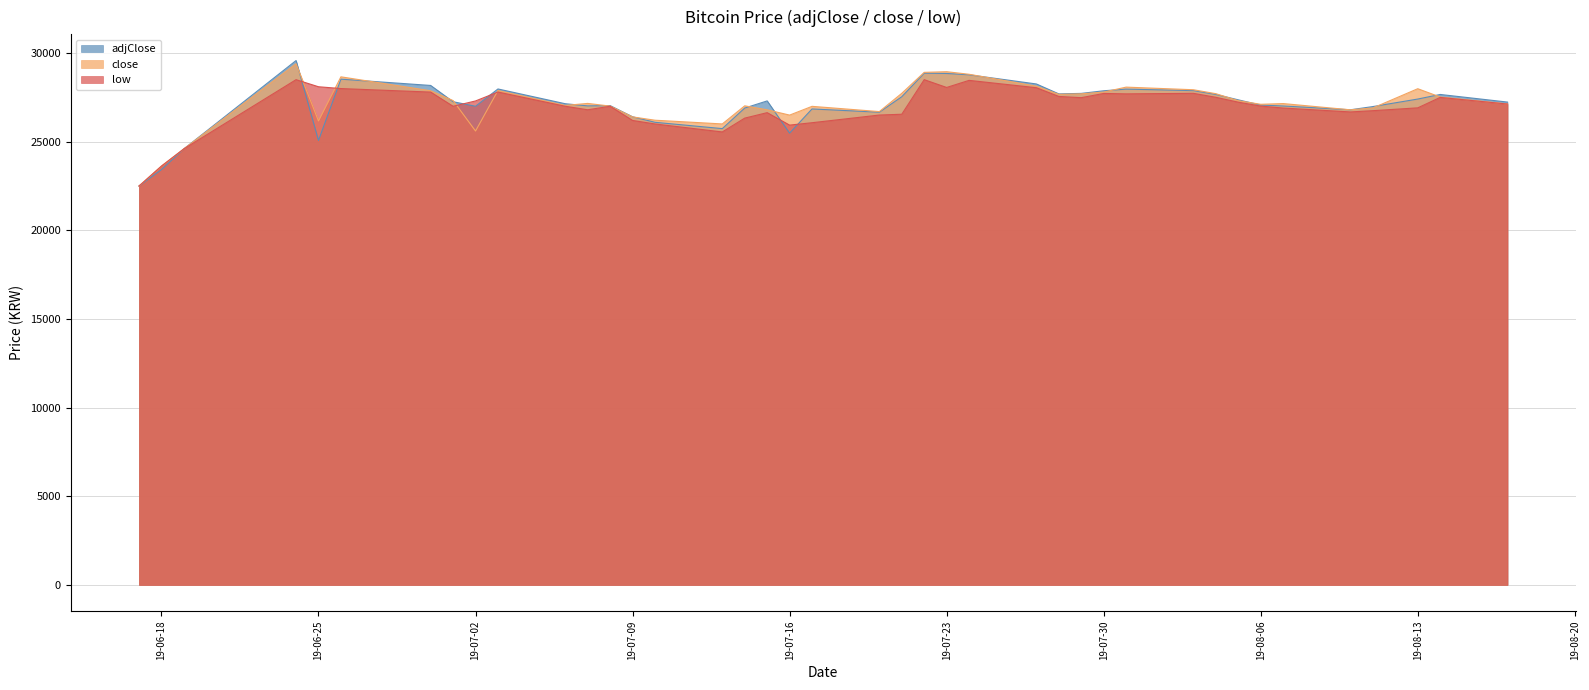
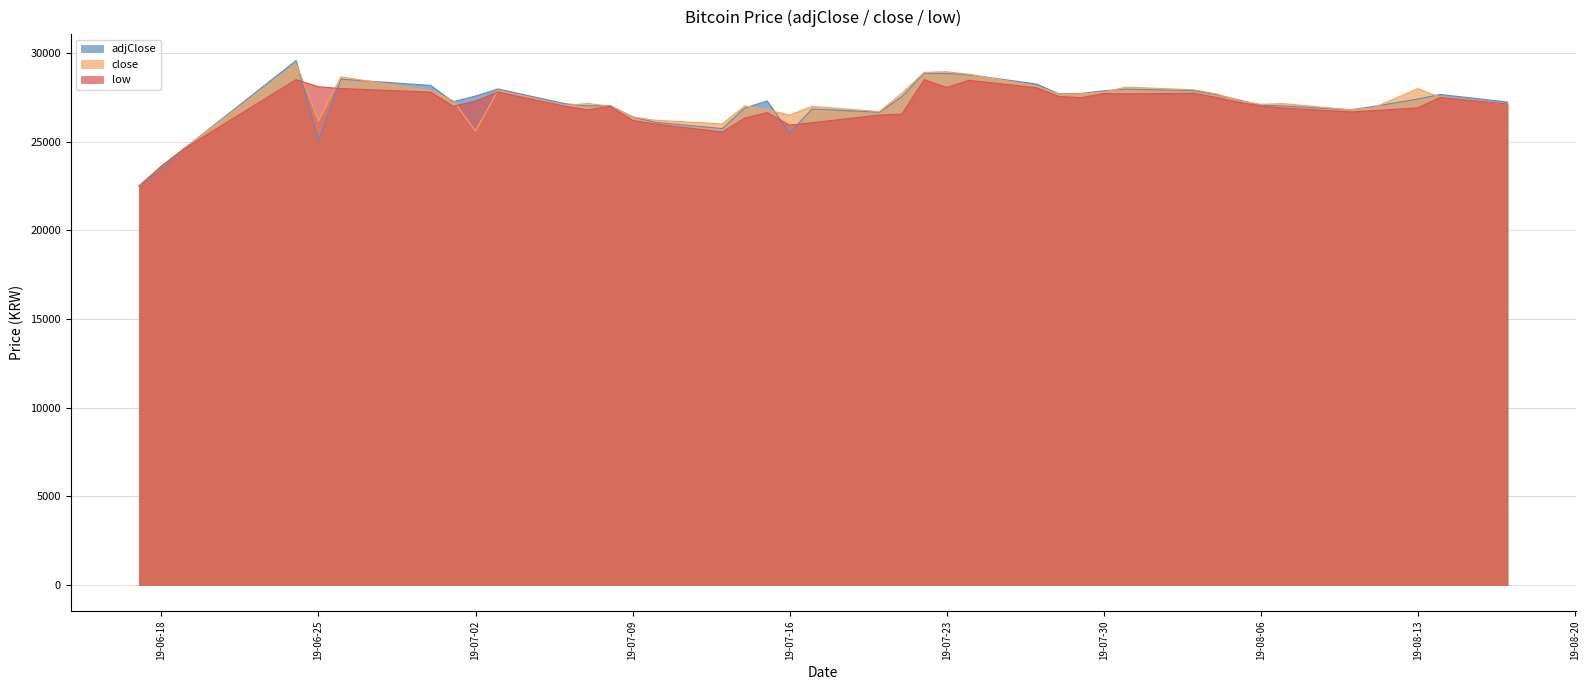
adjClose, 19-07-02: 27000 -> 27600
